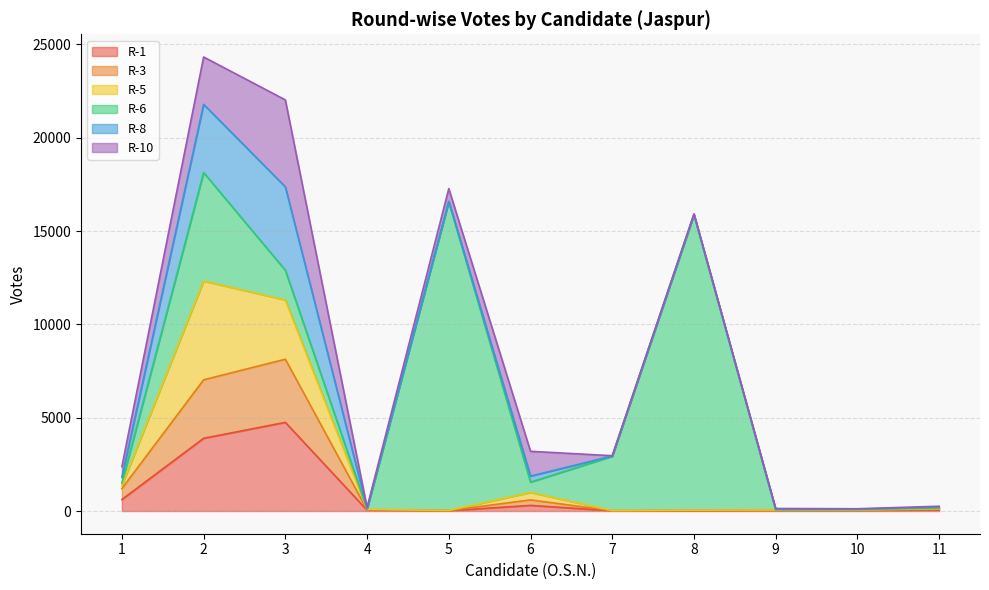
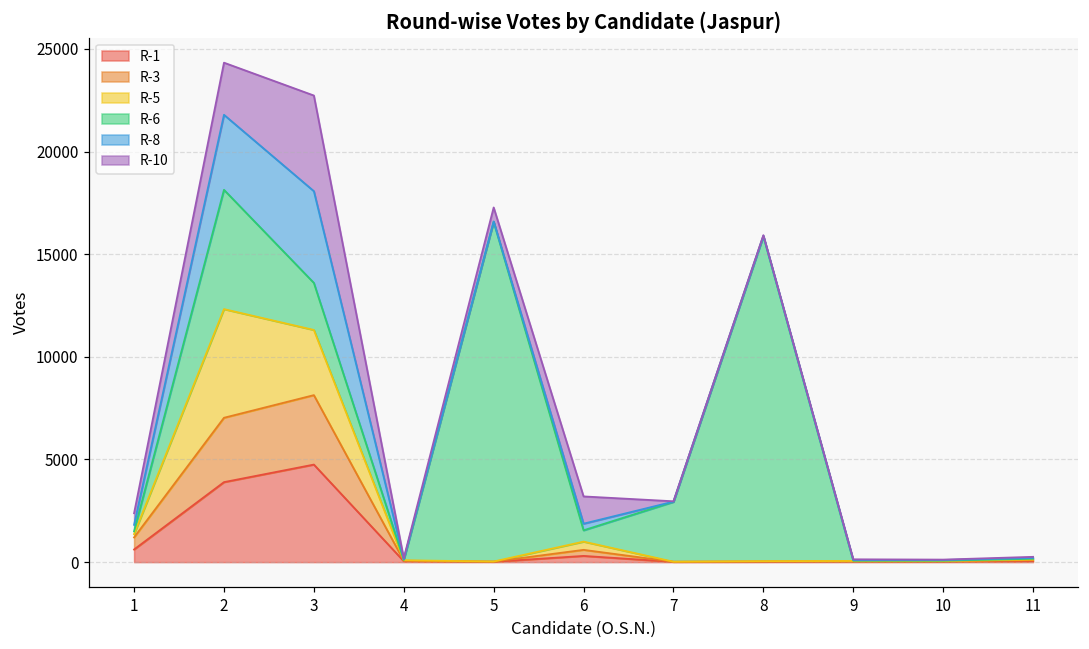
R-6, 3: 1600 -> 2300
